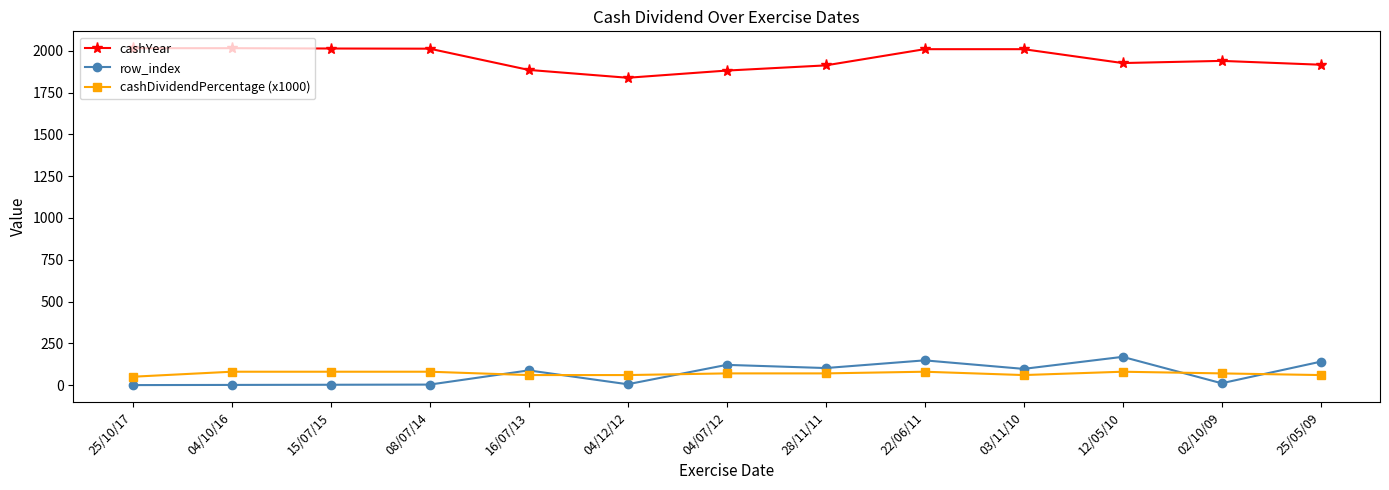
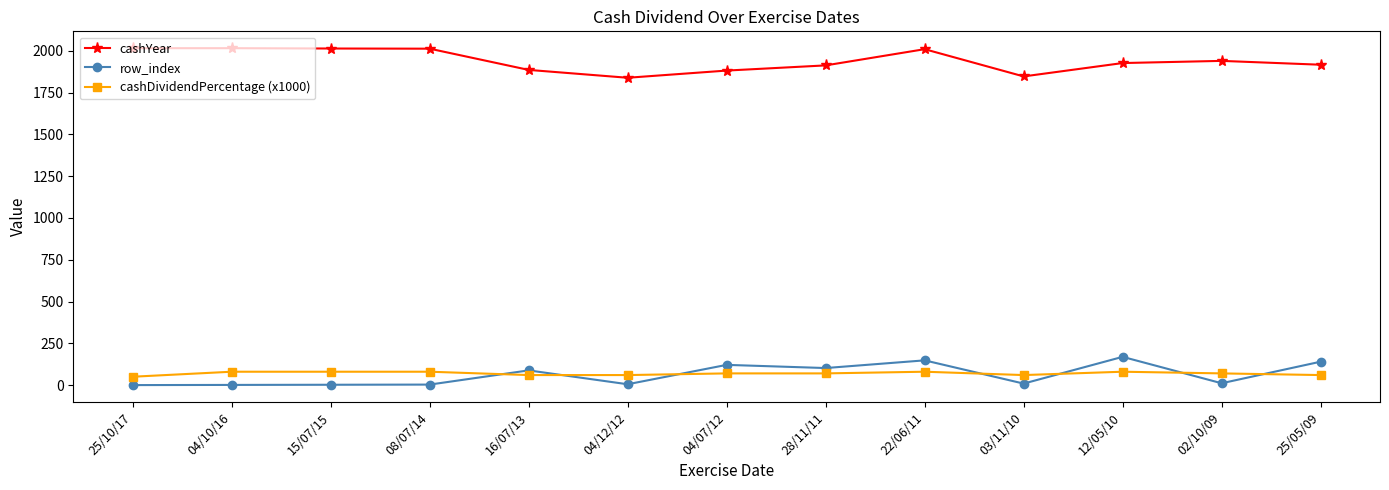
cashYear, 03/11/10: 2010 -> 1850
row_index, 03/11/10: 100 -> 10
